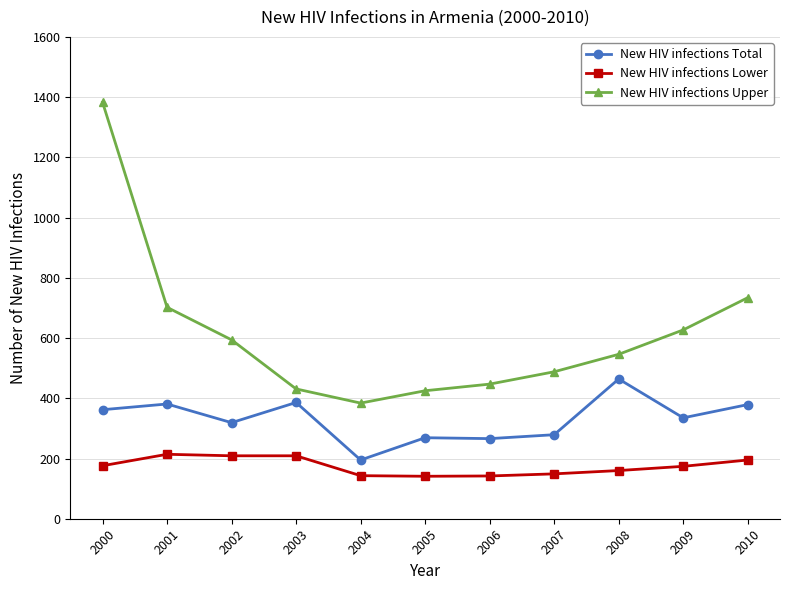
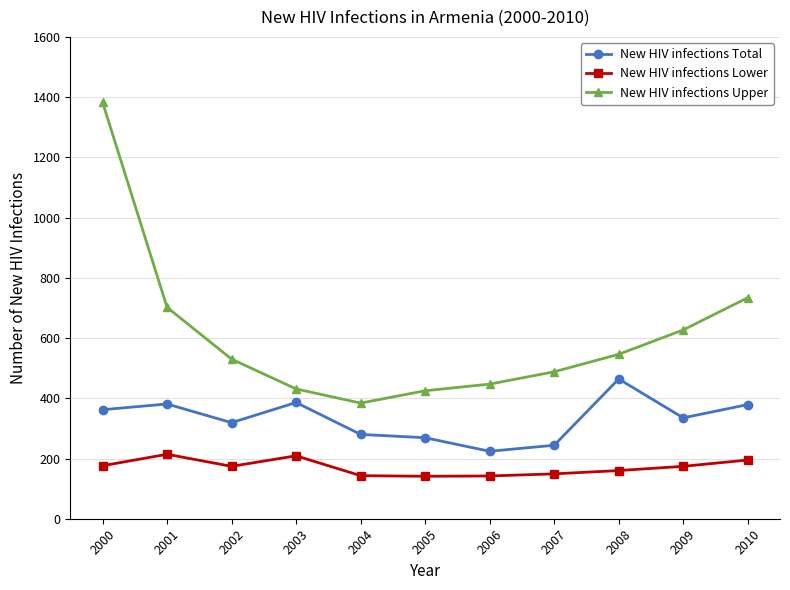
New HIV infections Lower, 2002: 210 -> 170
New HIV infections Upper, 2002: 590 -> 530
New HIV infections Total, 2004: 200 -> 280
New HIV infections Total, 2006: 270 -> 220
New HIV infections Total, 2007: 280 -> 240
